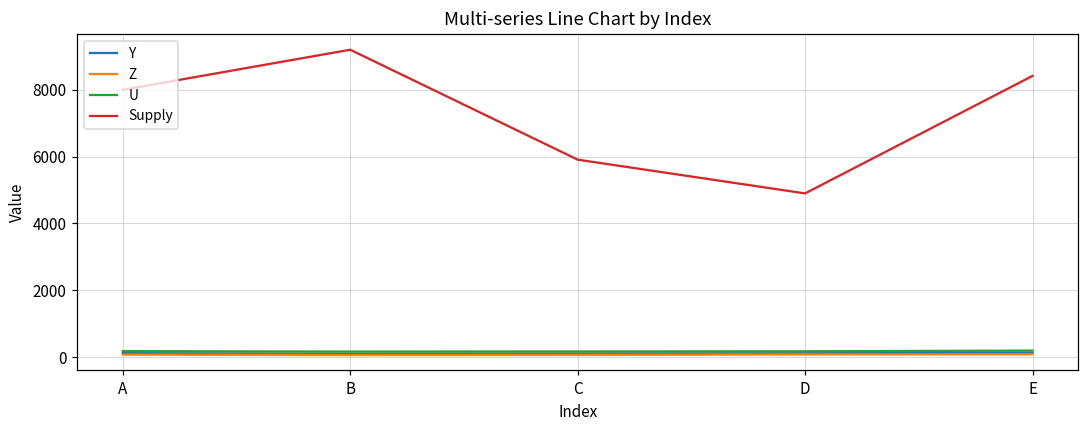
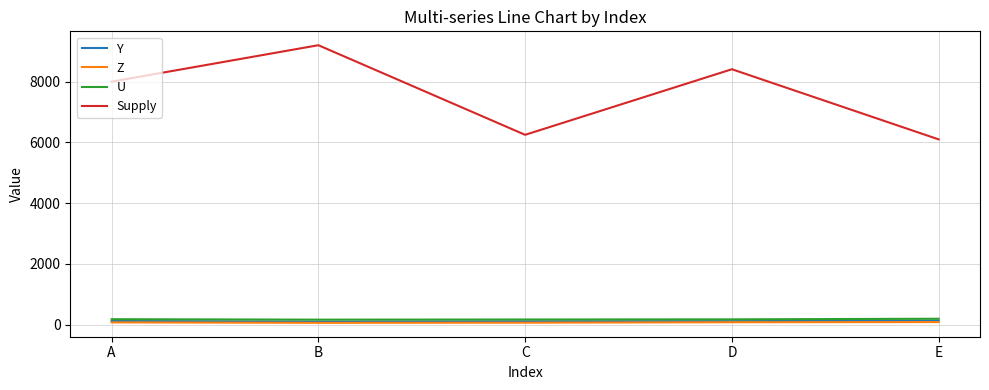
Supply, C: 5900 -> 6300
Supply, D: 4900 -> 8400
Supply, E: 8400 -> 6100
